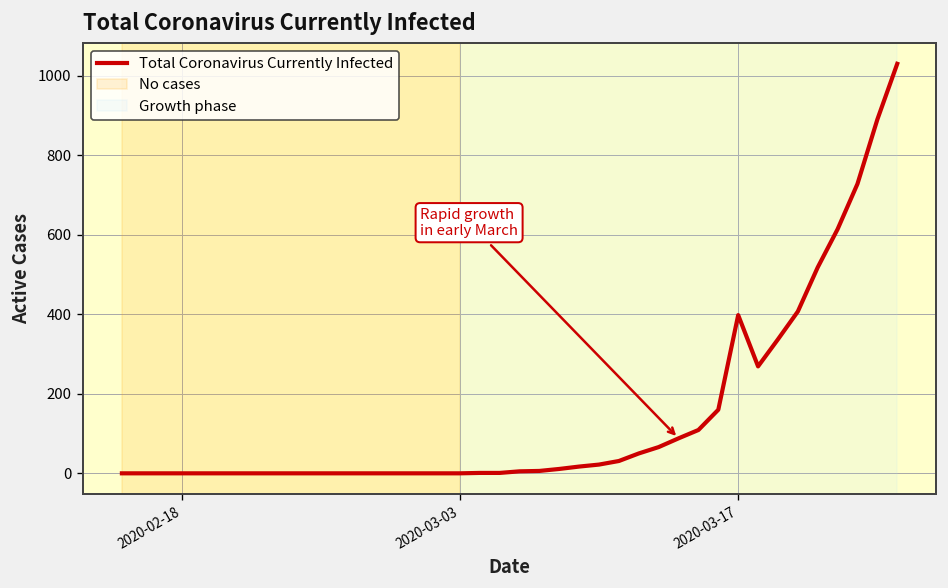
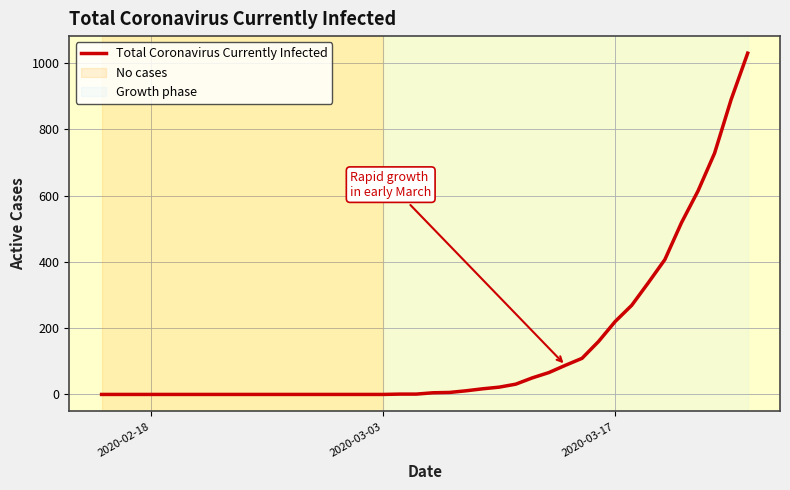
2020-03-17: 400 -> 220
